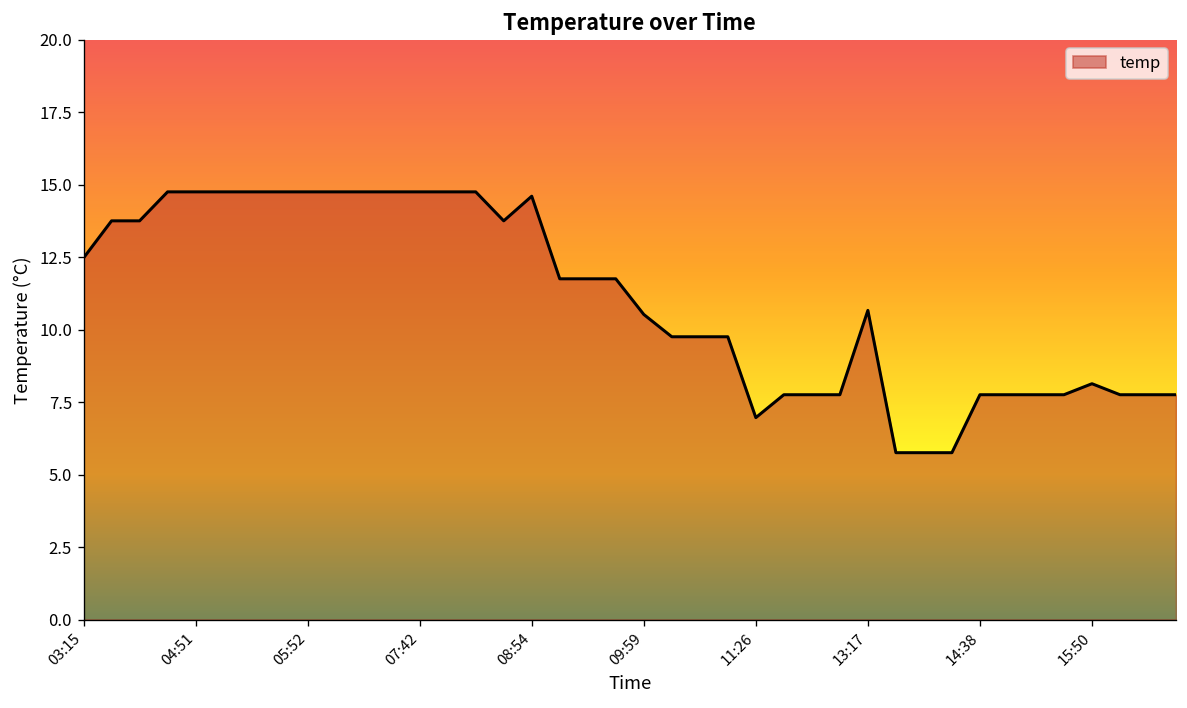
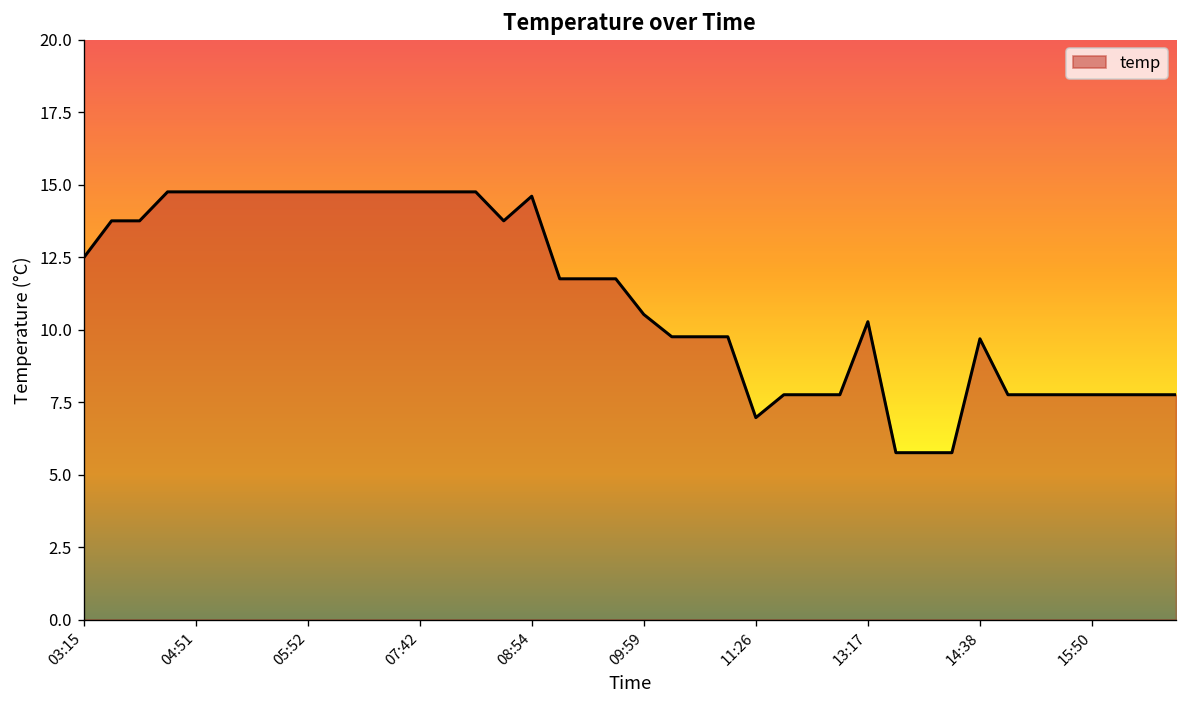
13:17: 10.7 -> 10.3
14:38: 7.8 -> 9.7
15:50: 8.1 -> 7.8
